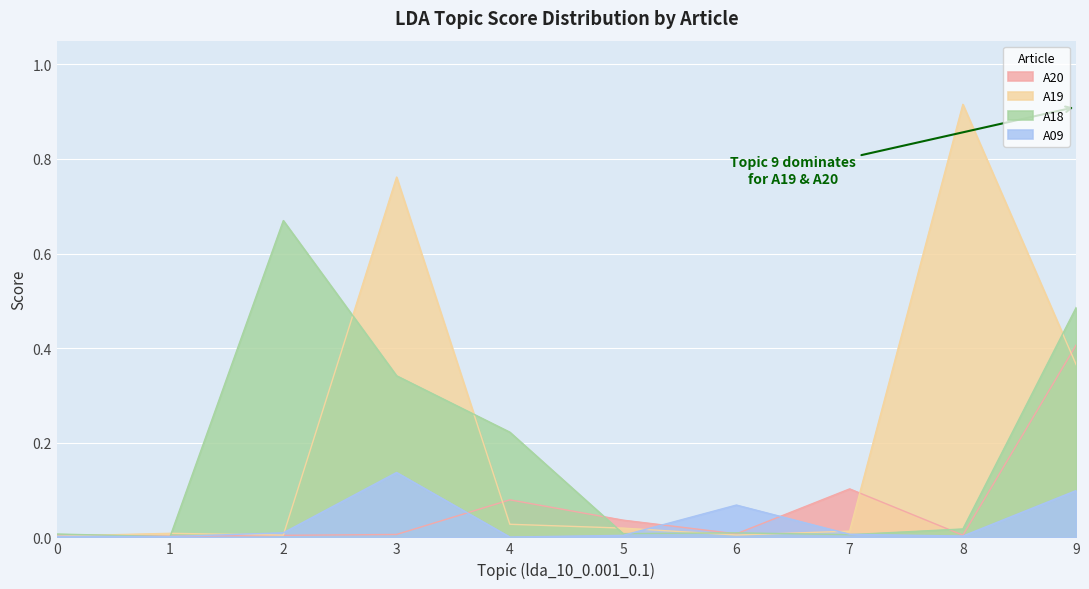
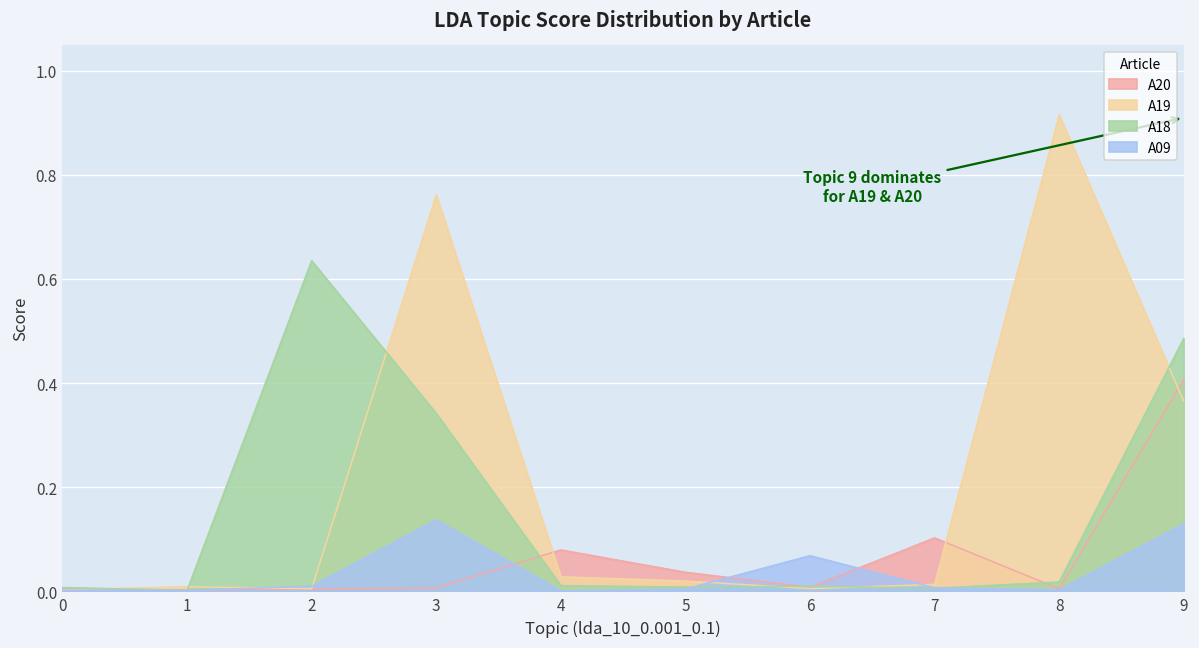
A18, 2: 0.67 -> 0.64
A18, 4: 0.22 -> 0.01
A09, 9: 0.10 -> 0.13
